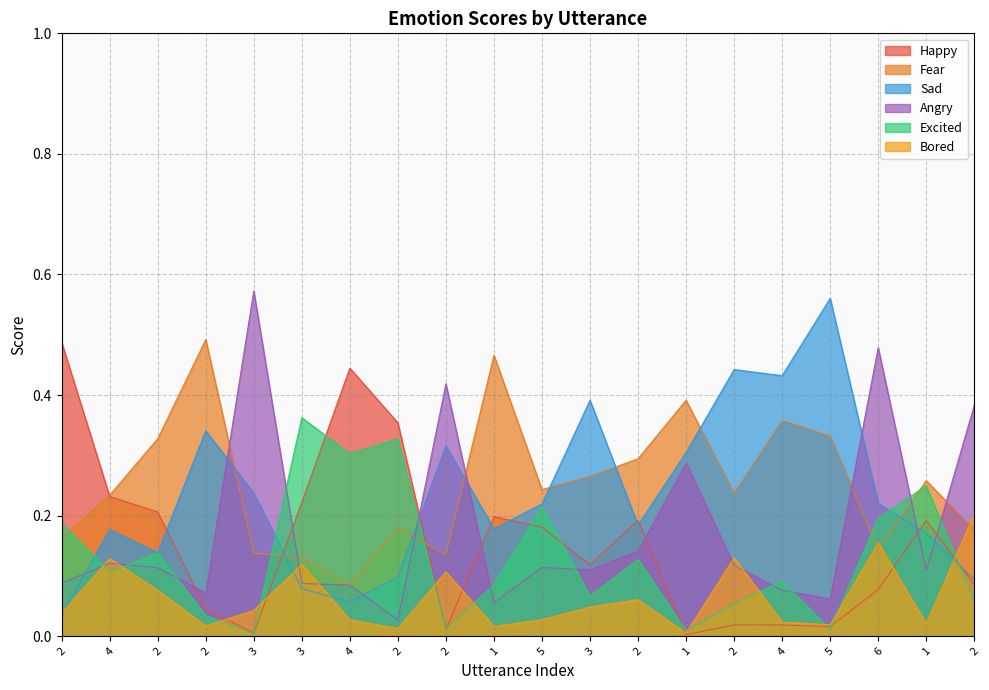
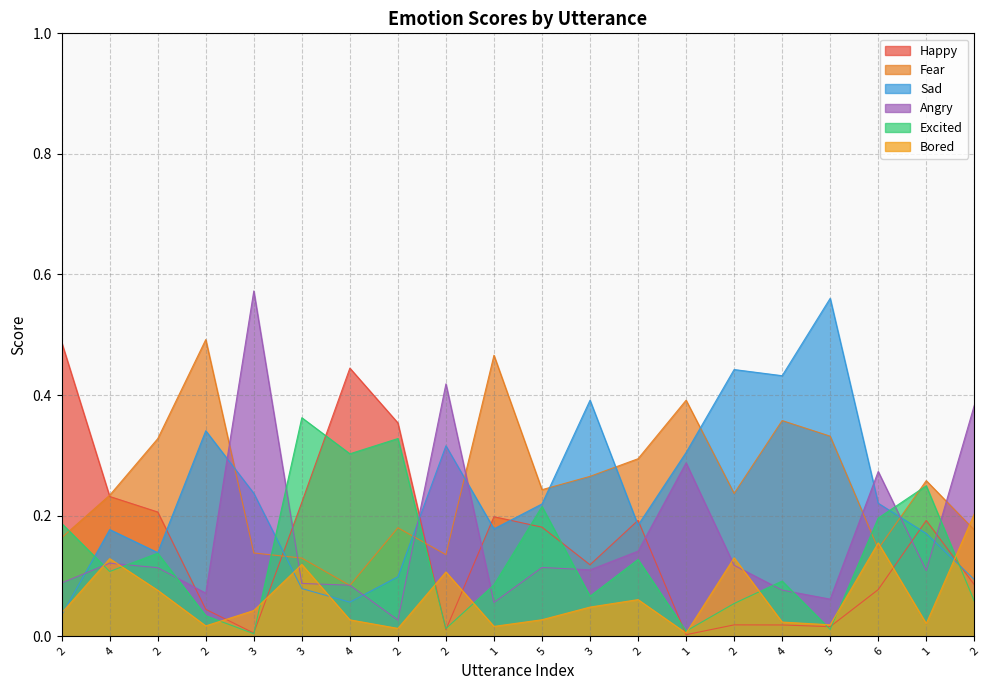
Angry, 6: 0.48 -> 0.27
